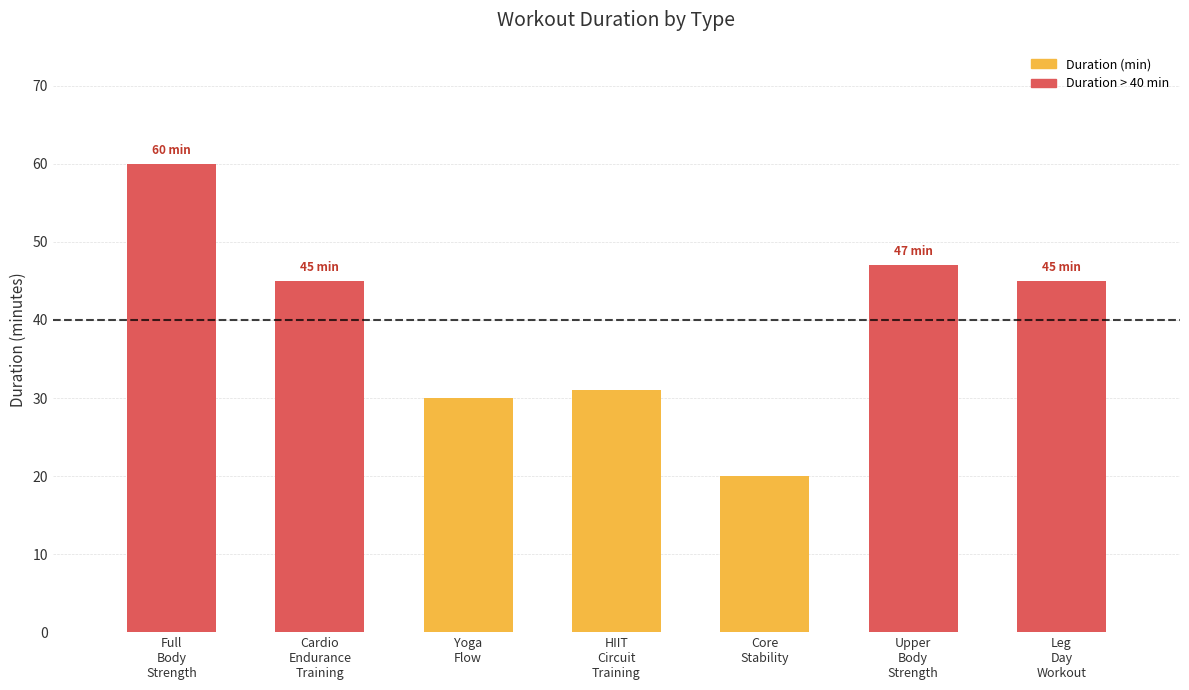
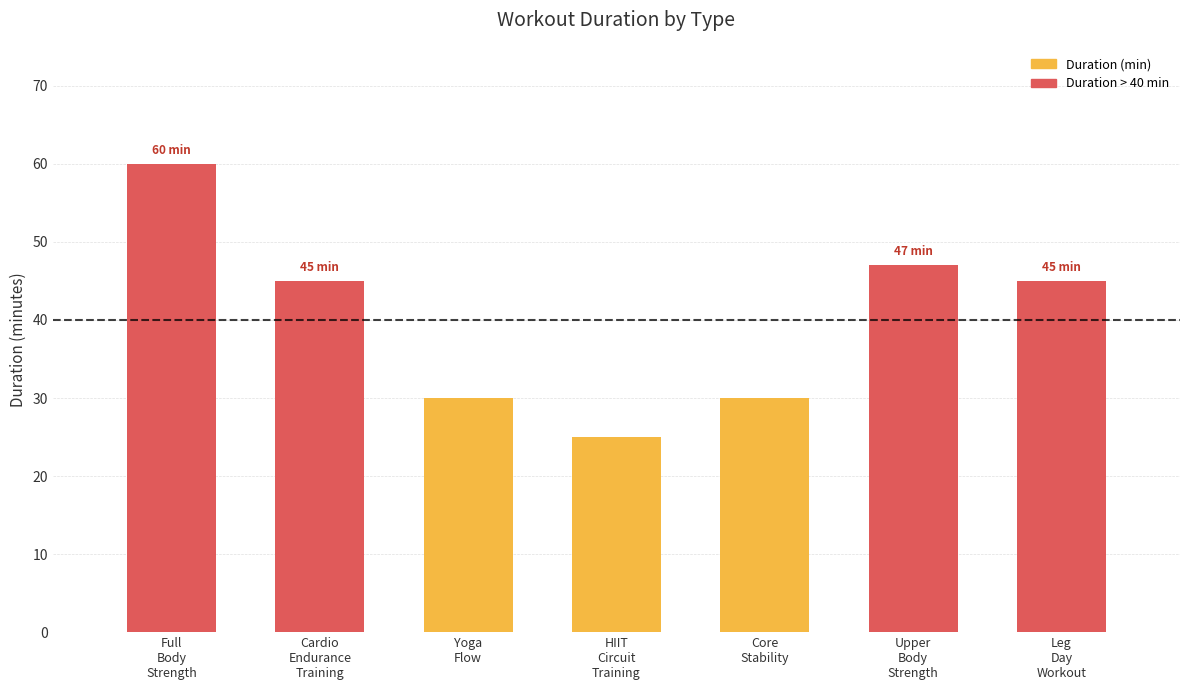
HIIT Circuit Training: 31 -> 25
Core Stability: 20 -> 30
